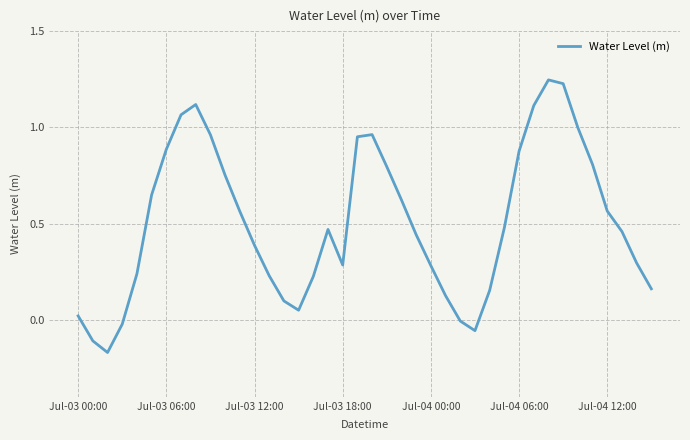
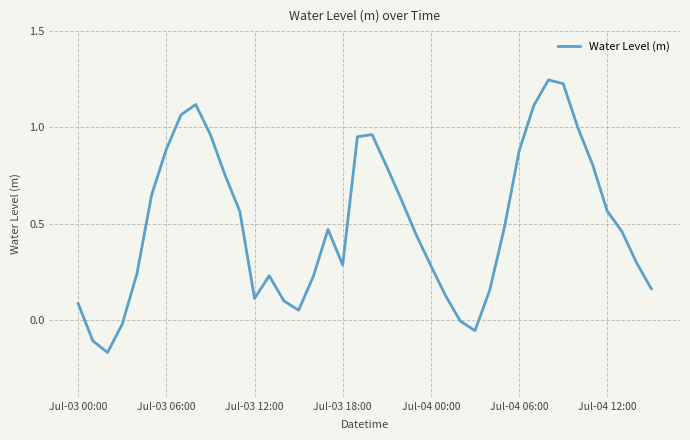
Jul-03 00:00: 0.02 -> 0.08
Jul-03 12:00: 0.39 -> 0.11
